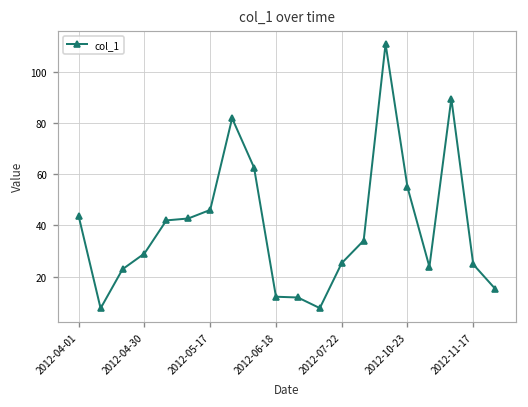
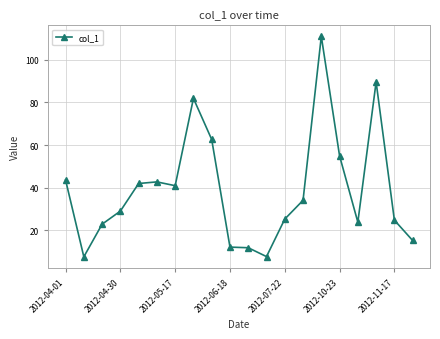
2012-05-17: 46 -> 41
